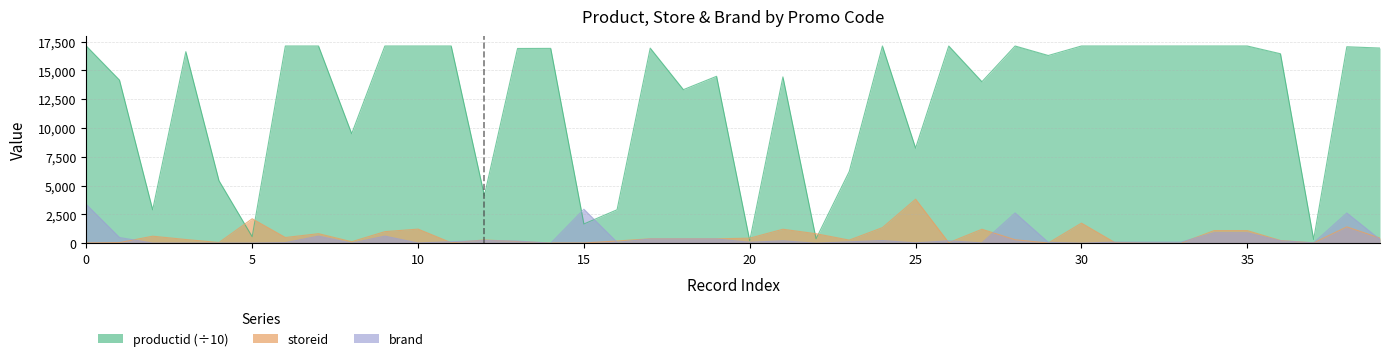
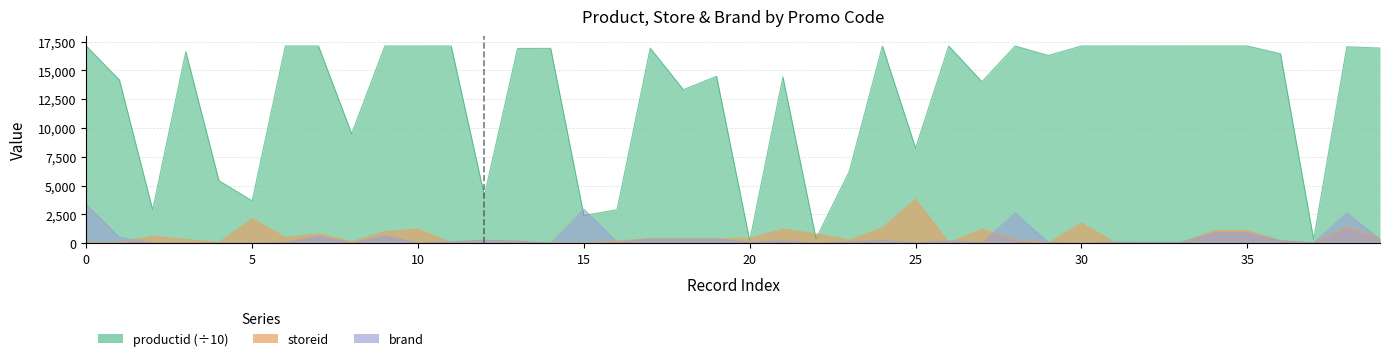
productid (÷10), 5: 600 -> 3,700
productid (÷10), 15: 1,700 -> 2,400
